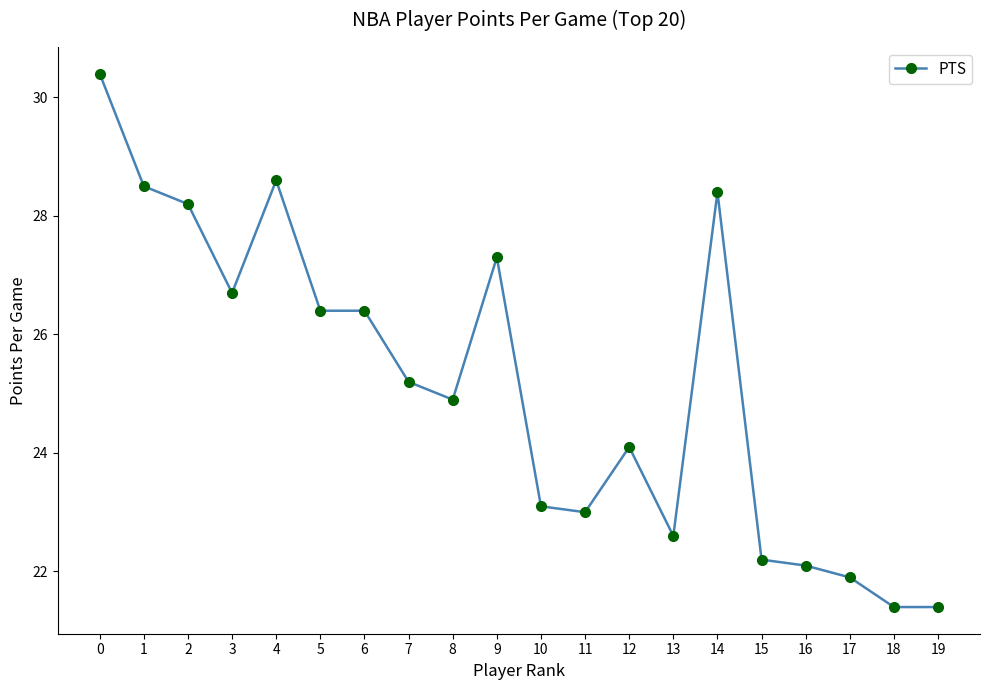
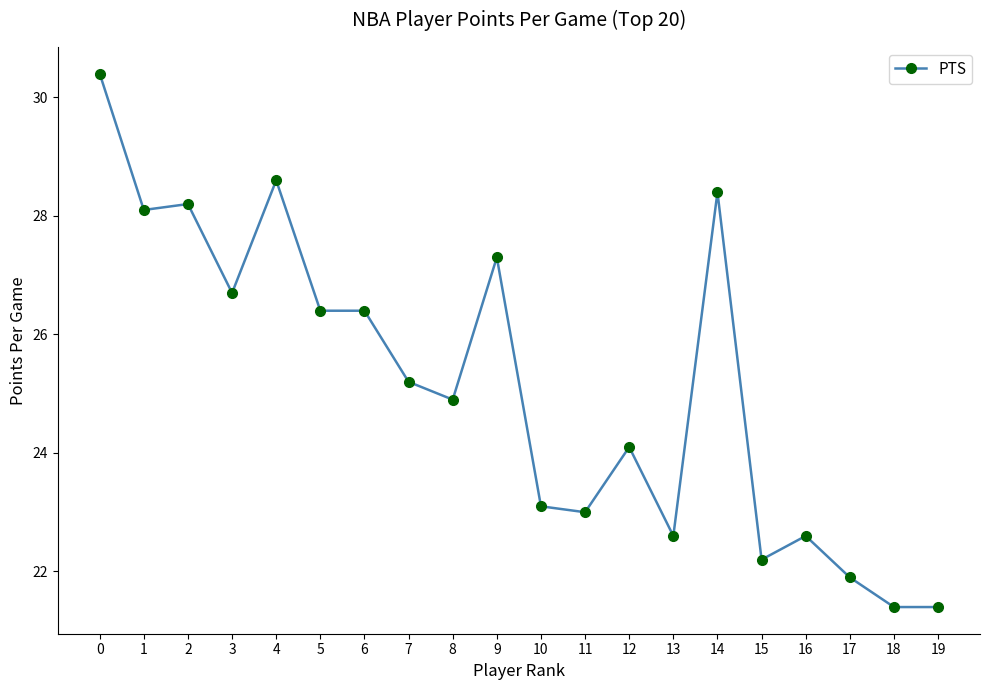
1: 28.5 -> 28.1
16: 22.1 -> 22.6
